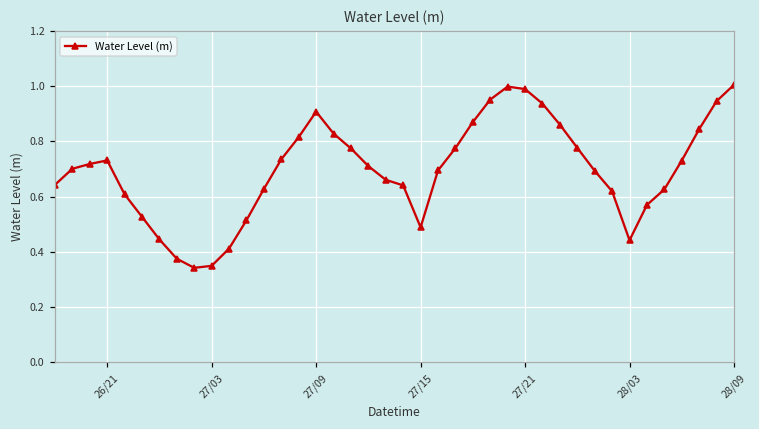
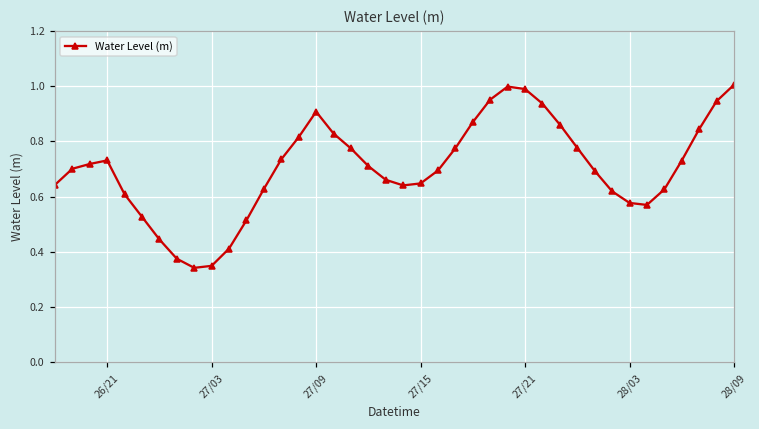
27/15: 0.49 -> 0.65
28/03: 0.44 -> 0.58
